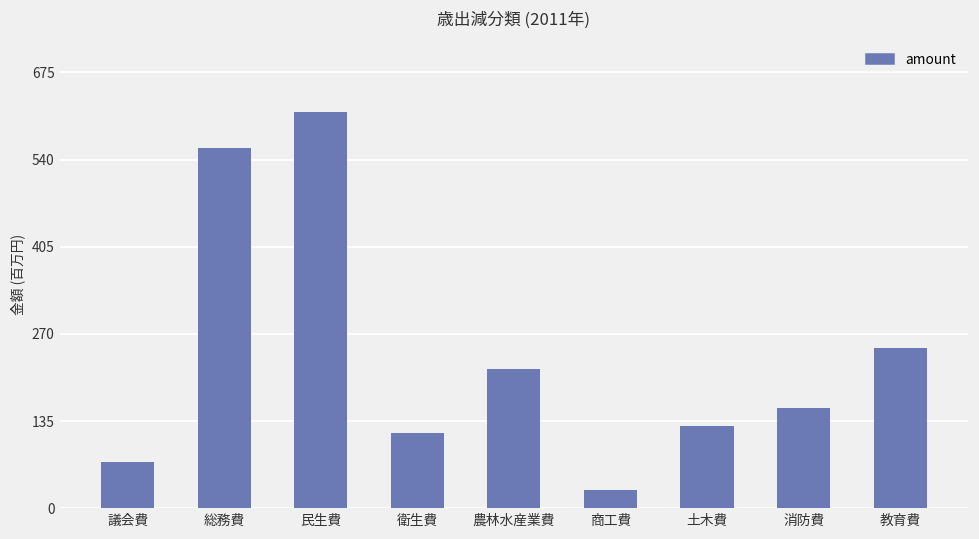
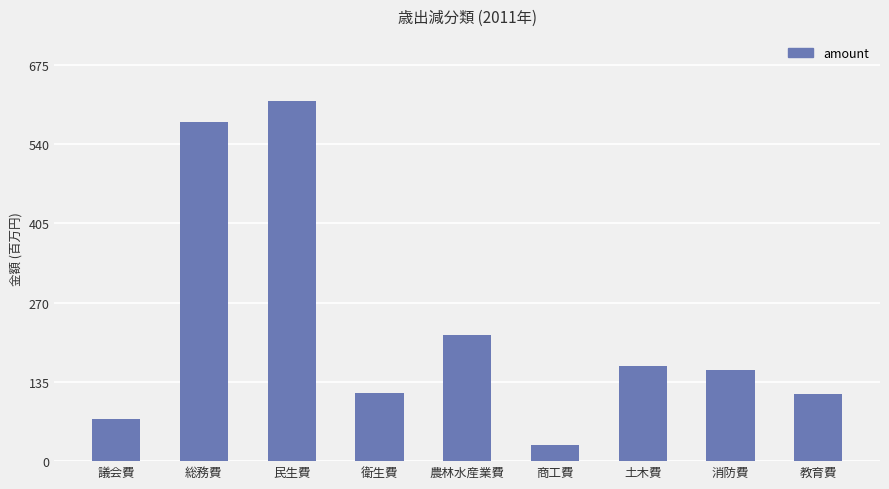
総務費: 560 -> 580
土木費: 130 -> 160
教育費: 250 -> 110
